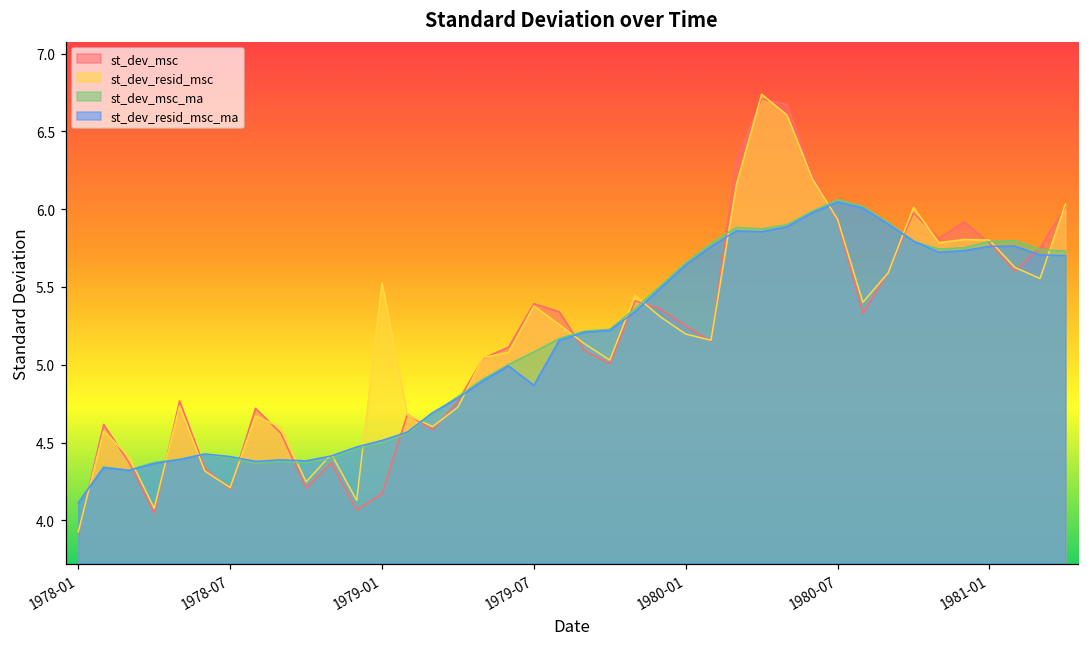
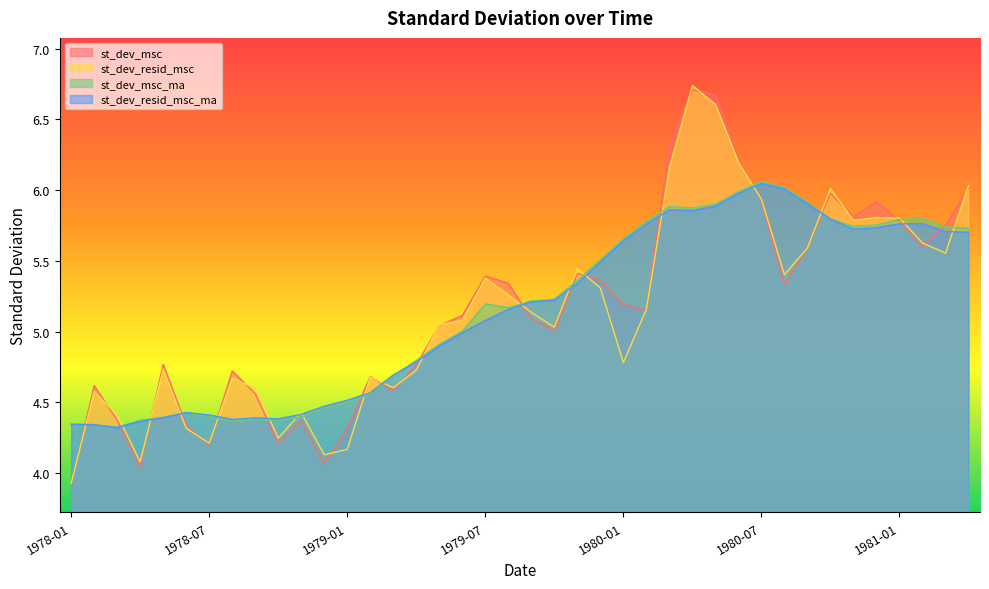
st_dev_msc_ma, 1978-01: 4.12 -> 4.34
st_dev_resid_msc_ma, 1978-01: 4.11 -> 4.34
st_dev_msc, 1979-01: 4.17 -> 4.31
st_dev_resid_msc, 1979-01: 5.53 -> 4.17
st_dev_msc_ma, 1979-07: 5.08 -> 5.20
st_dev_resid_msc_ma, 1979-07: 4.87 -> 5.08
st_dev_msc, 1980-01: 5.25 -> 5.19
st_dev_resid_msc, 1980-01: 5.20 -> 4.78
